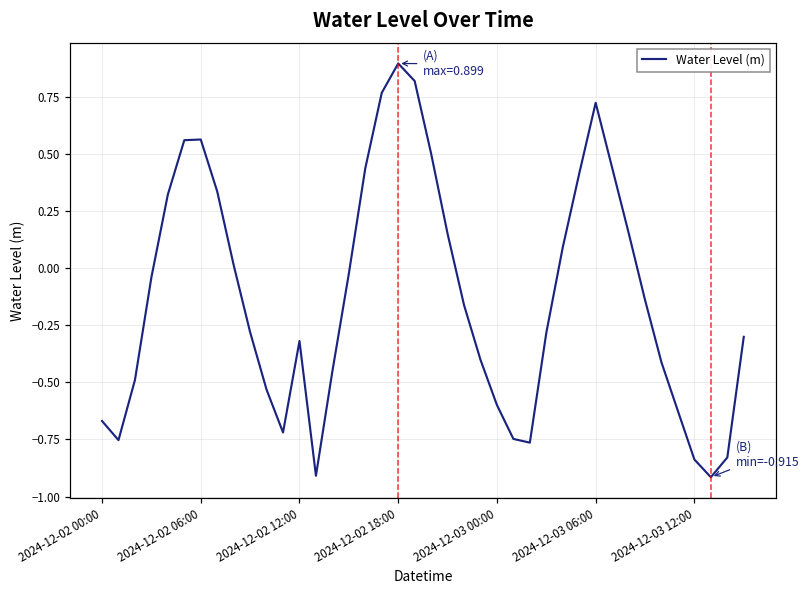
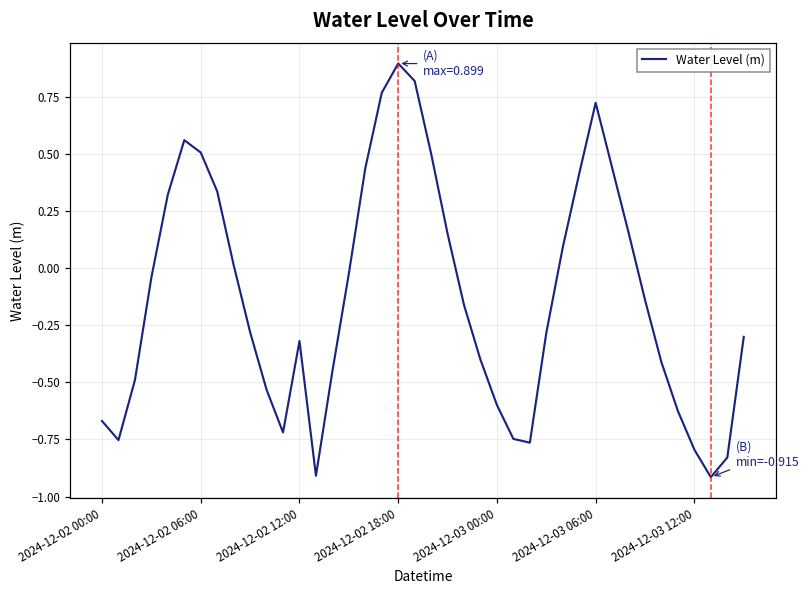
2024-12-02 06:00: 0.57 -> 0.51
2024-12-03 12:00: -0.84 -> -0.79
